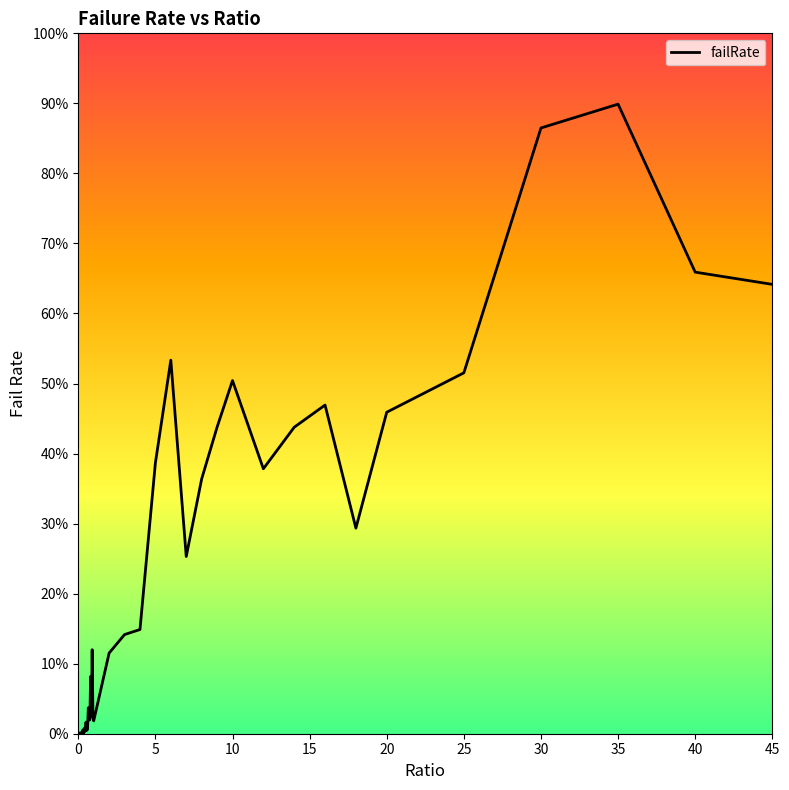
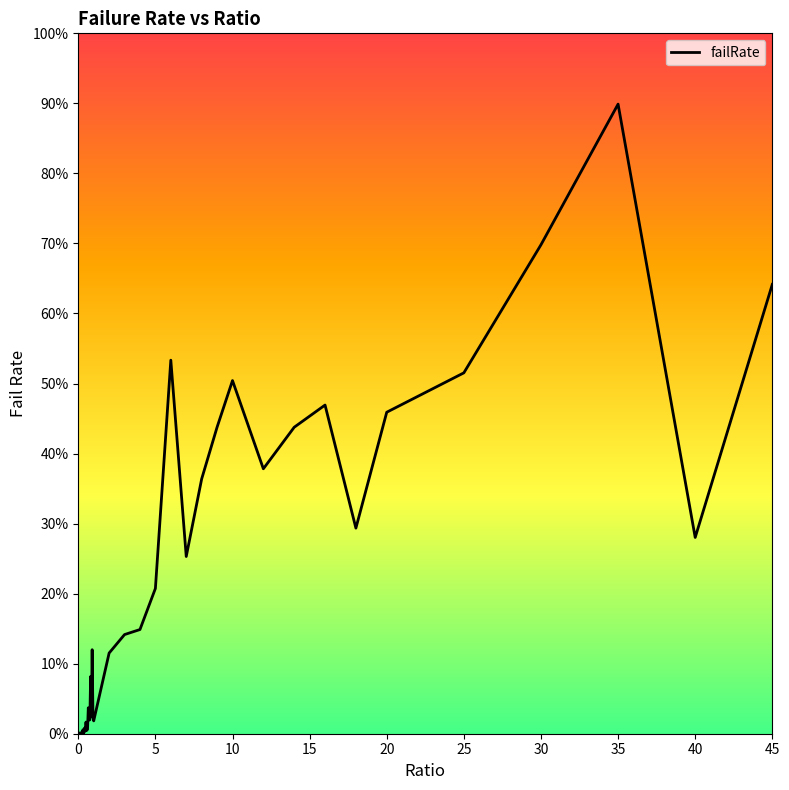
5: 39% -> 21%
30: 86% -> 70%
40: 66% -> 28%
